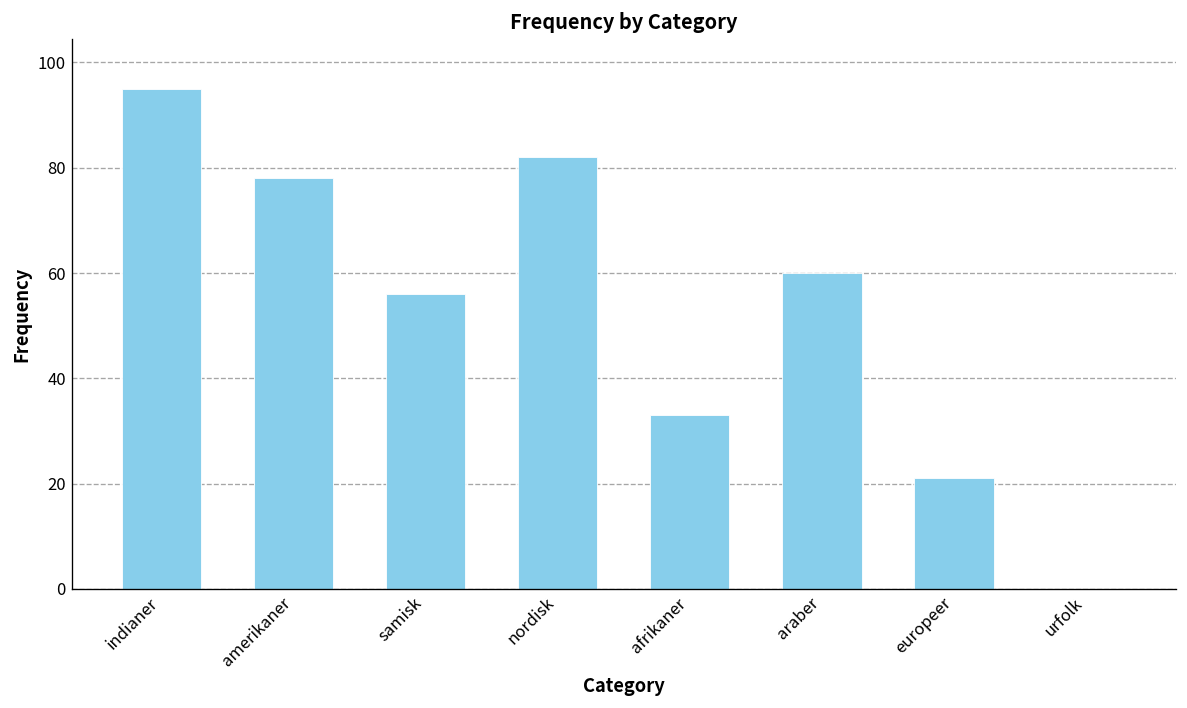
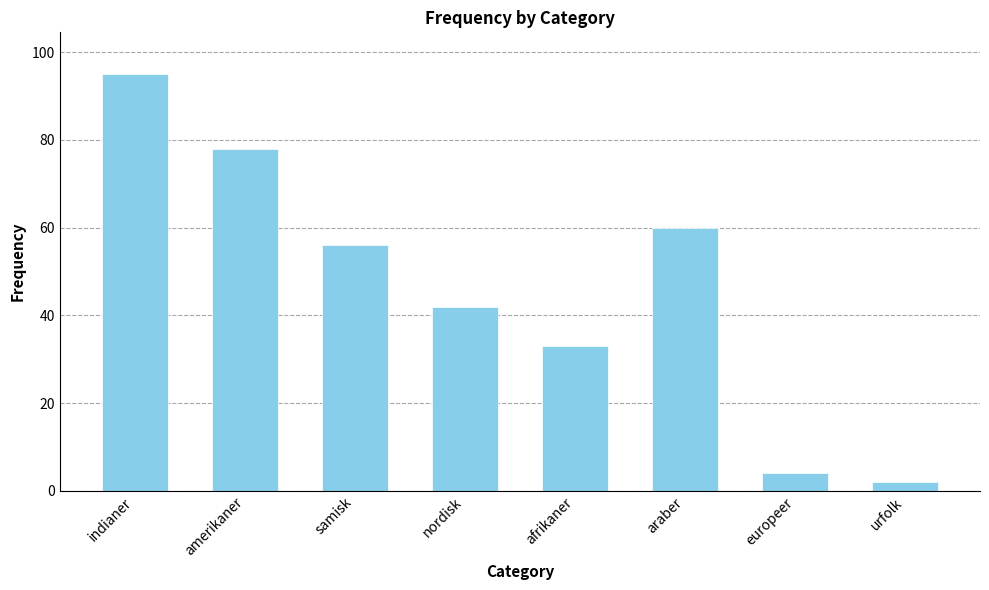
nordisk: 82 -> 42
europeer: 21 -> 4
urfolk: 0 -> 2
